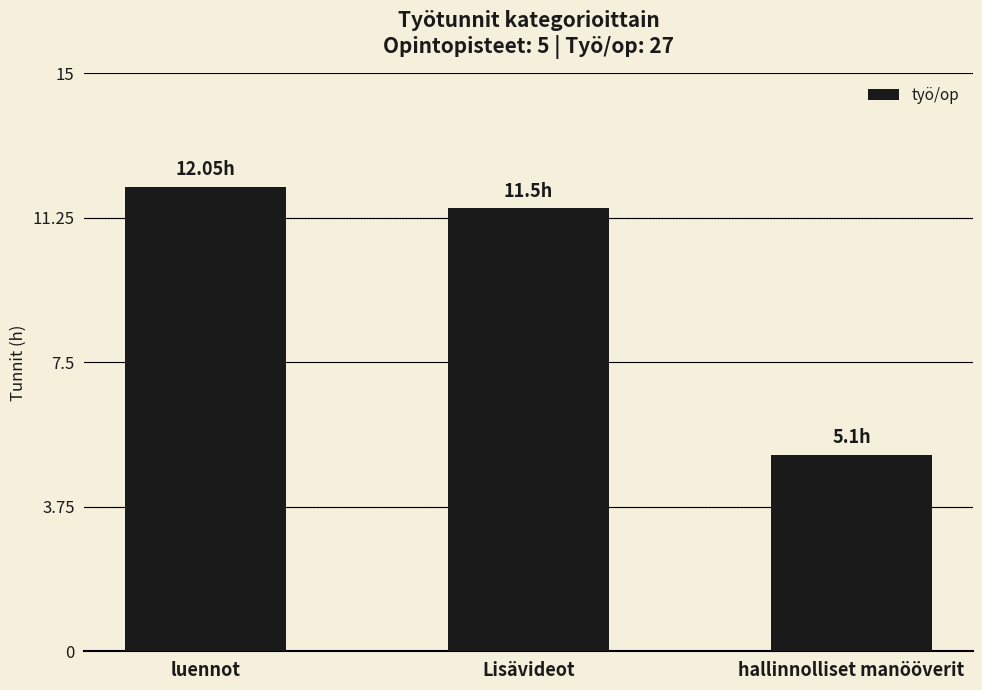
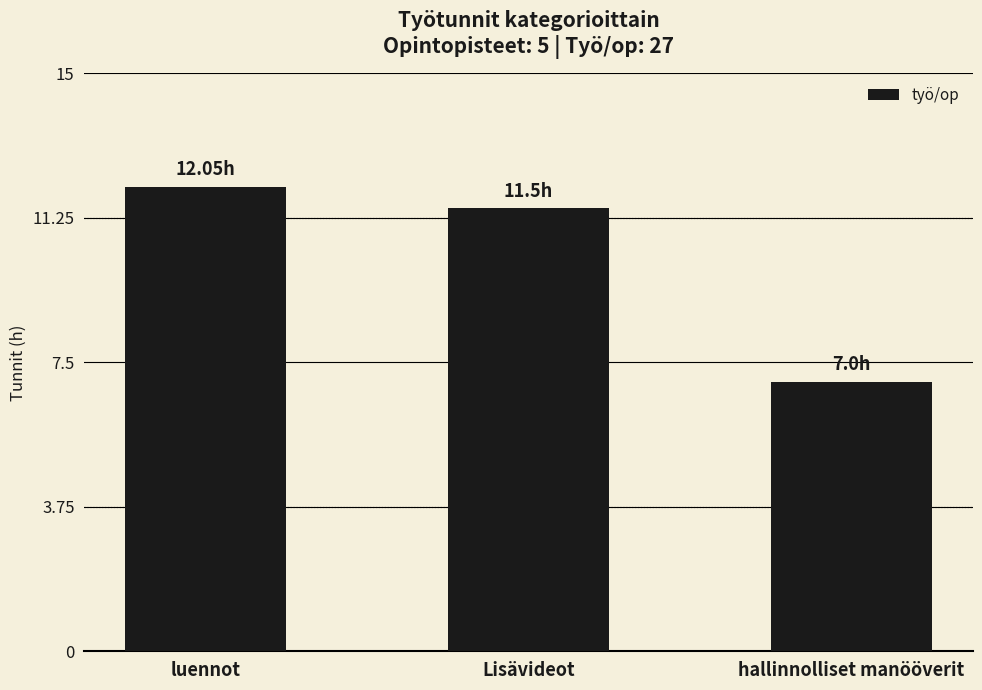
hallinnolliset manööverit: 5.1h -> 7.0h
